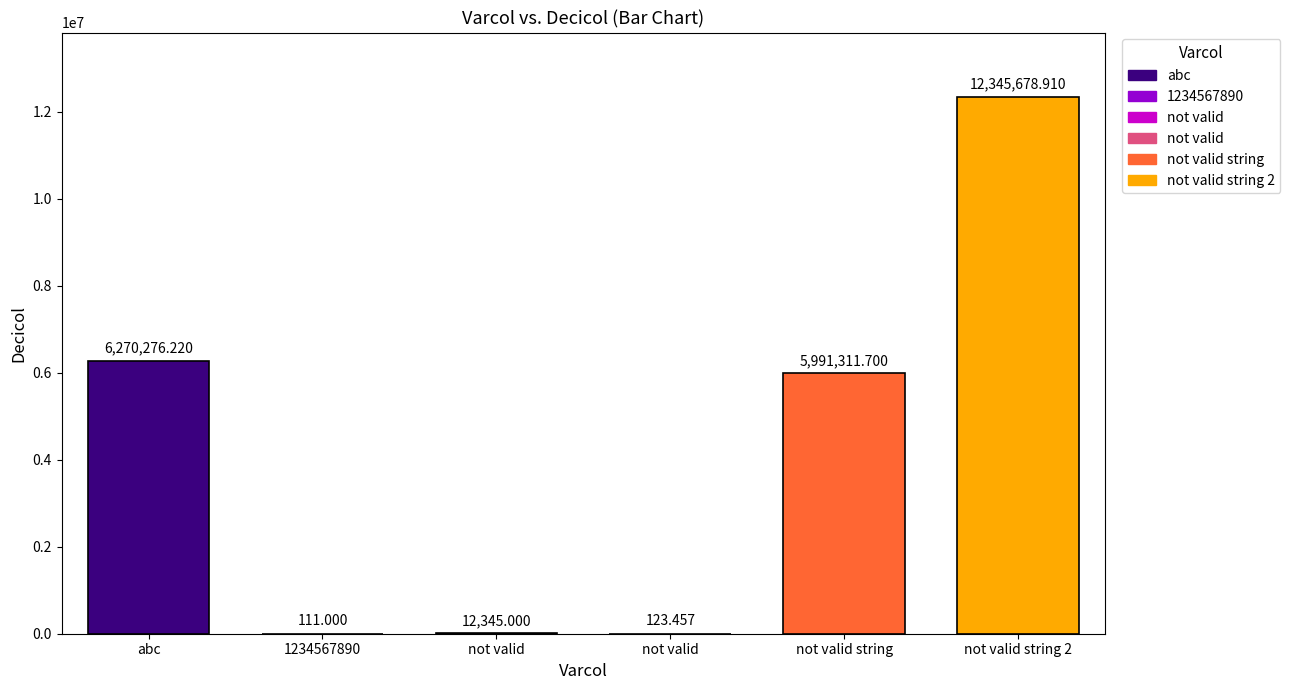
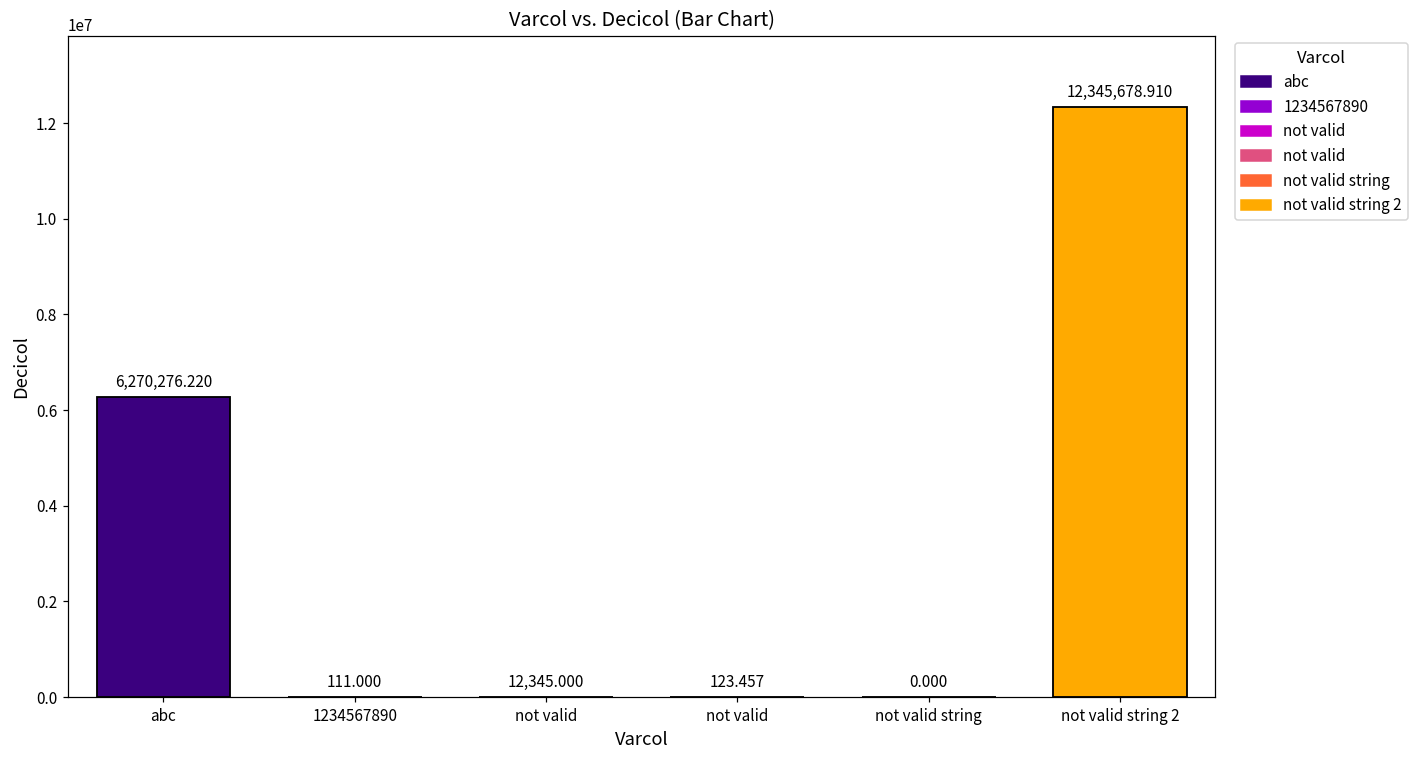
not valid string: 5,991,311.700 -> 0.000
